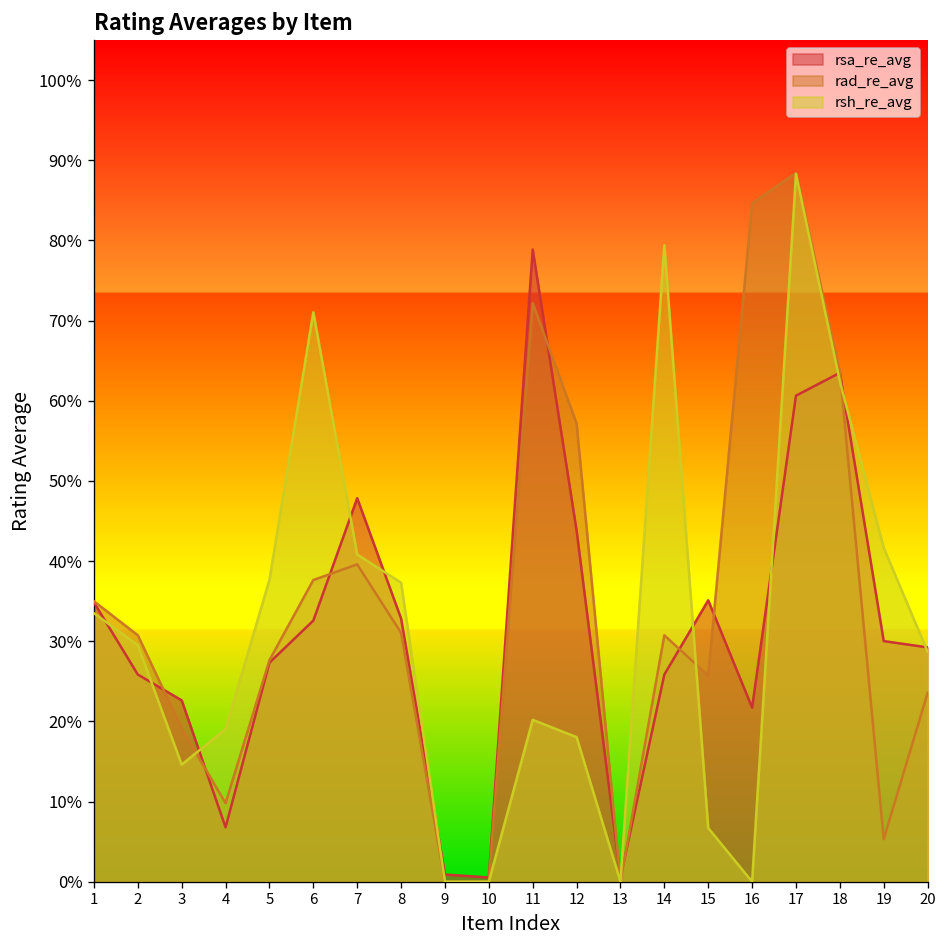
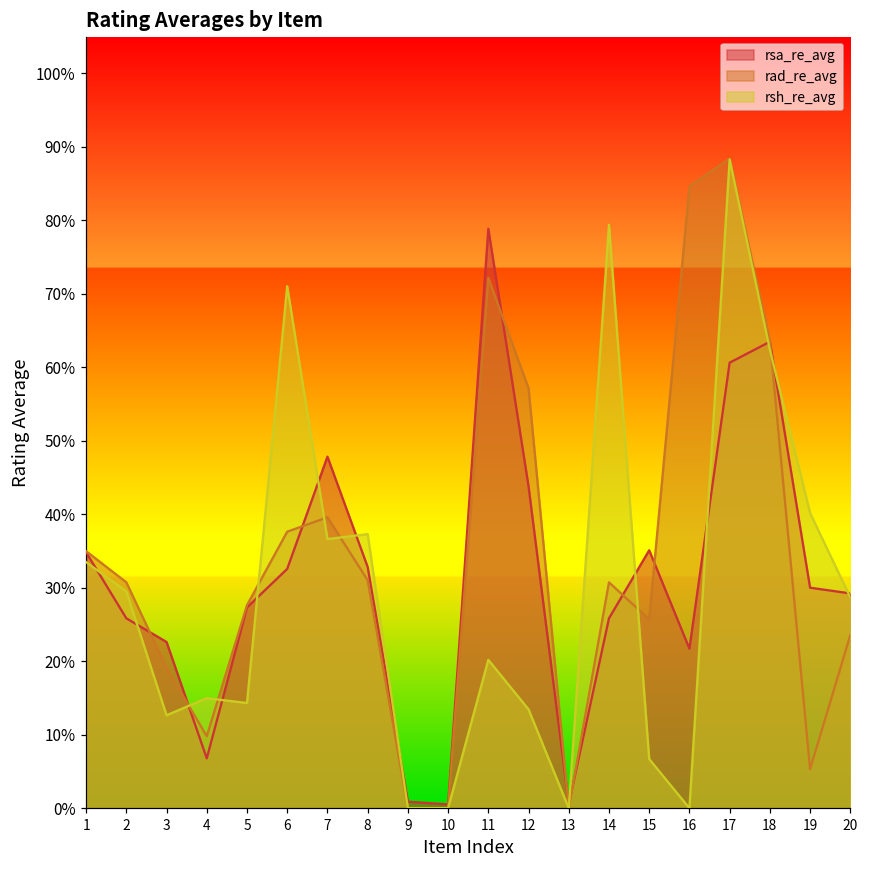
rsh_re_avg, 3: 15% -> 13%
rsh_re_avg, 4: 19% -> 15%
rsh_re_avg, 5: 38% -> 14%
rsh_re_avg, 7: 41% -> 37%
rsh_re_avg, 12: 18% -> 13%
rsh_re_avg, 19: 42% -> 40%
